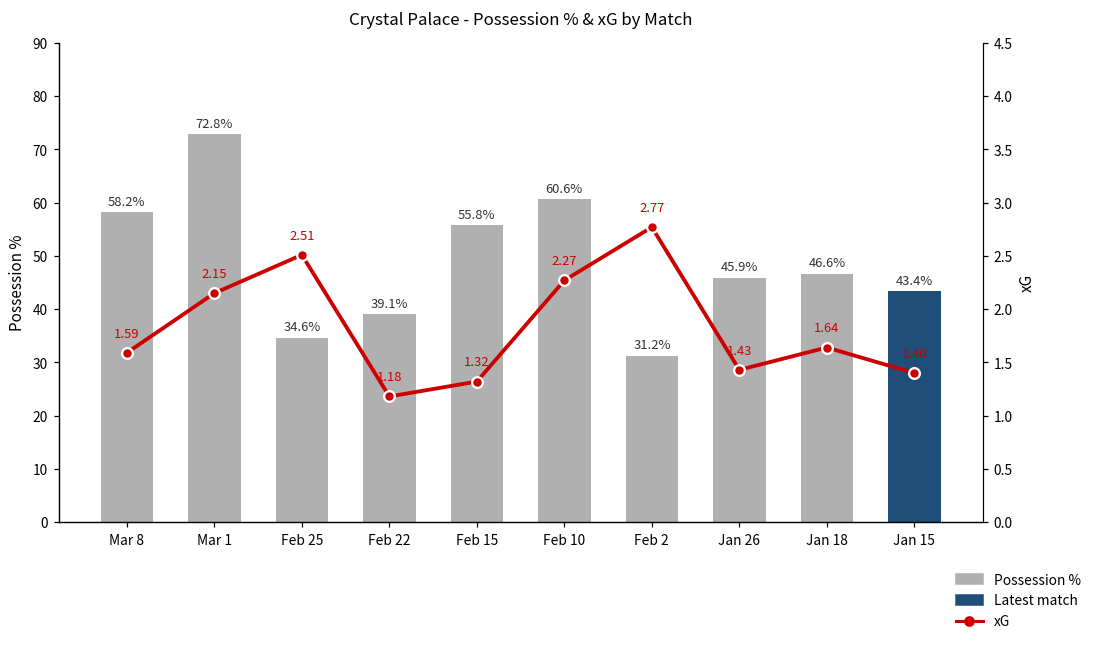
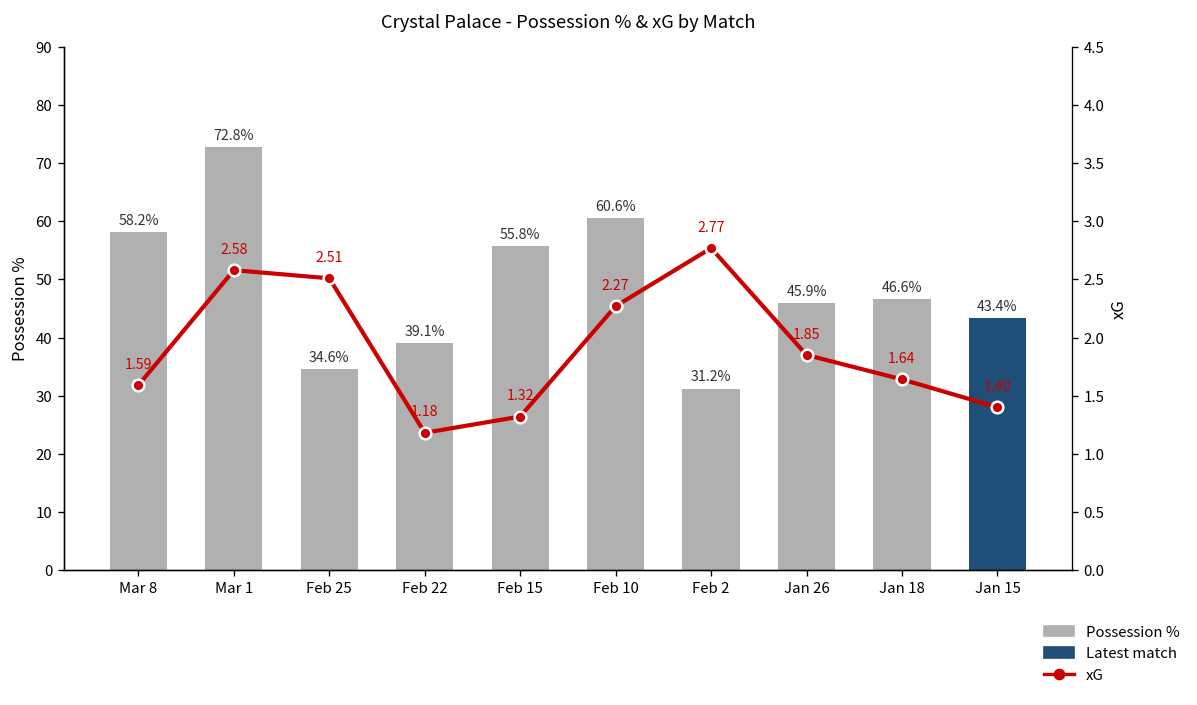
xG, Mar 1: 2.15 -> 2.58
xG, Jan 26: 1.43 -> 1.85
